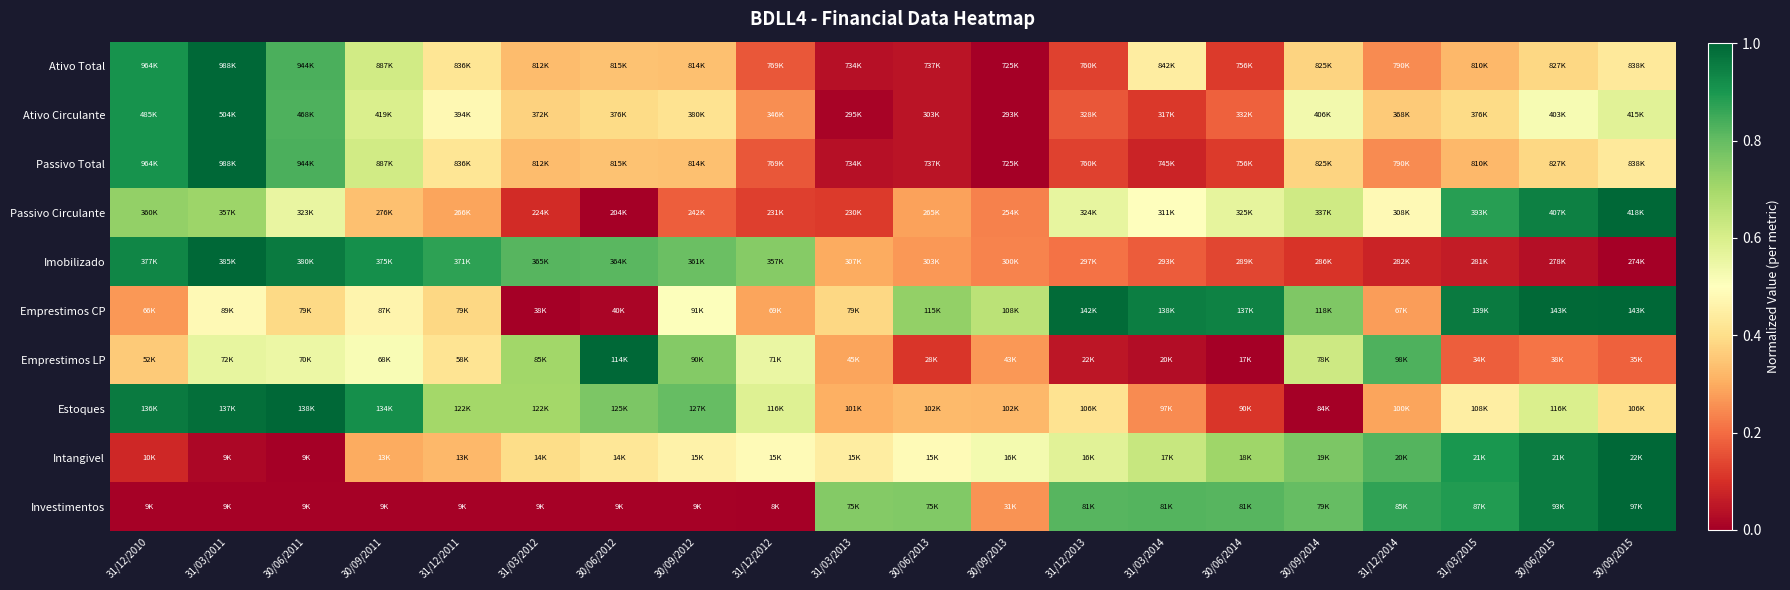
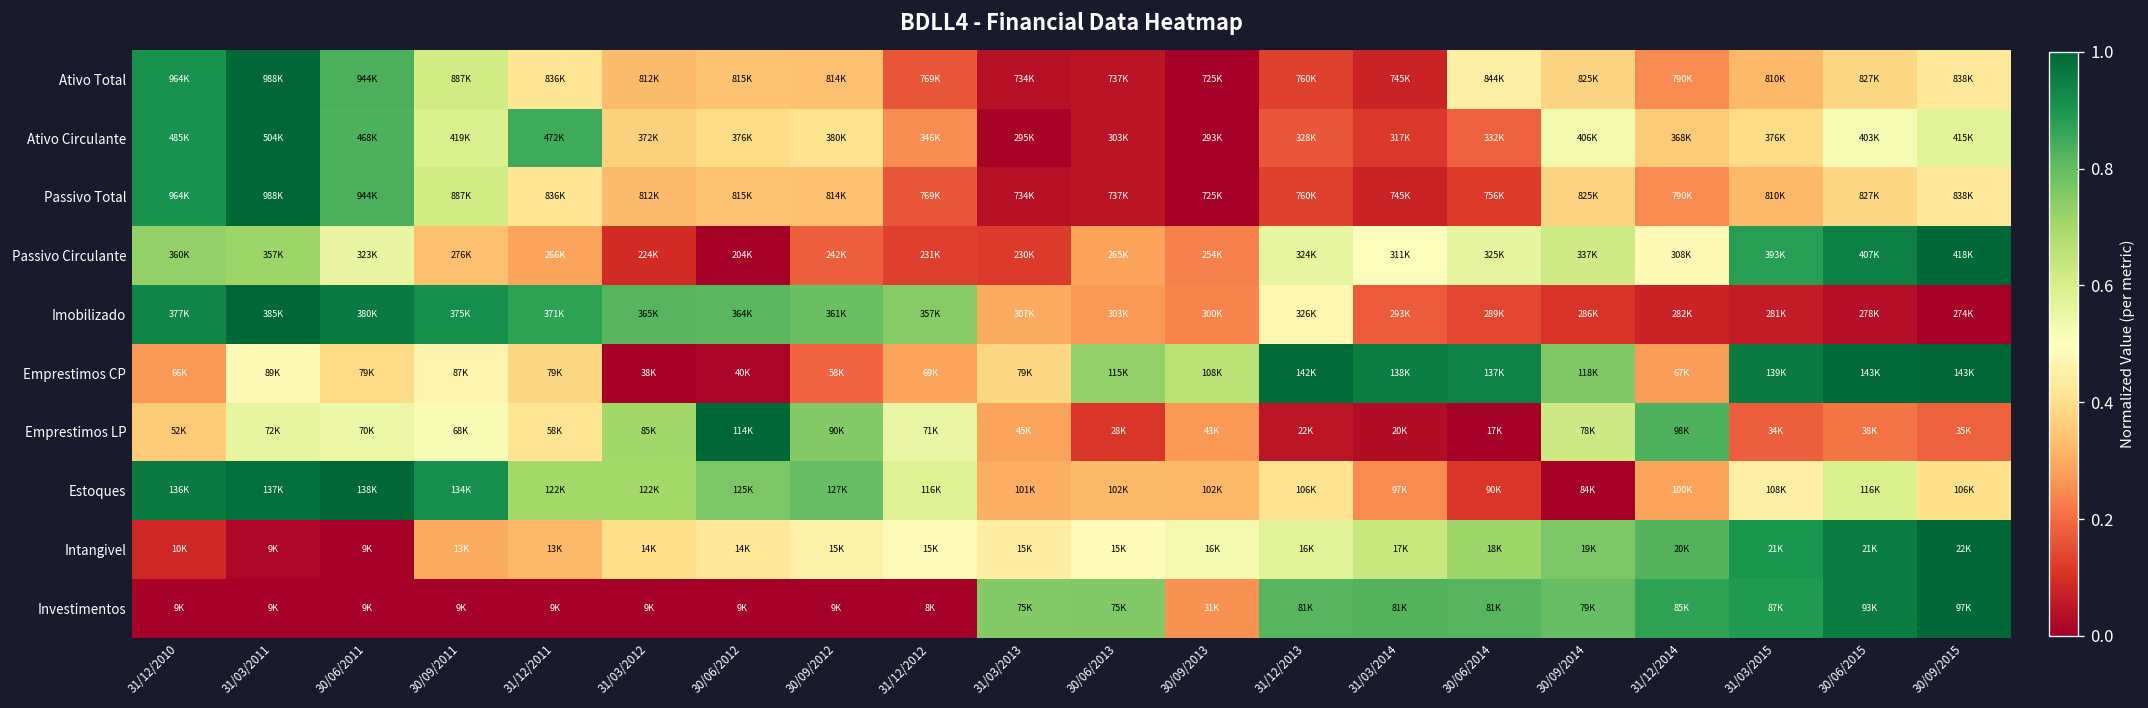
Ativo Total, 31/03/2014: 842K -> 745K
Ativo Total, 30/06/2014: 756K -> 844K
Ativo Circulante, 31/12/2011: 394K -> 472K
Imobilizado, 31/12/2013: 297K -> 326K
Emprestimos CP, 30/09/2012: 91K -> 58K
